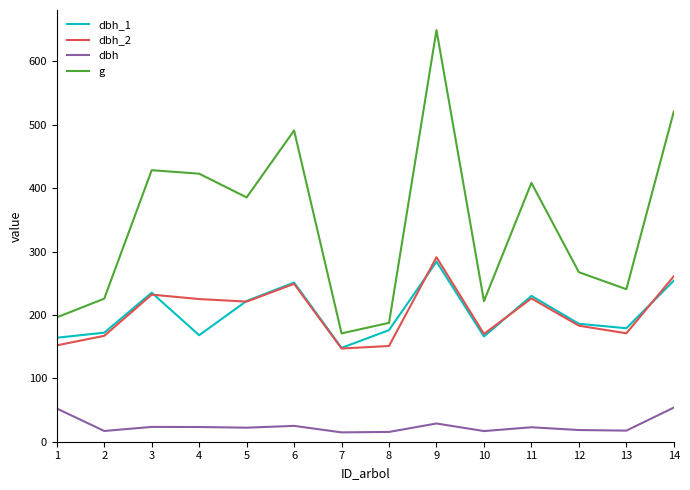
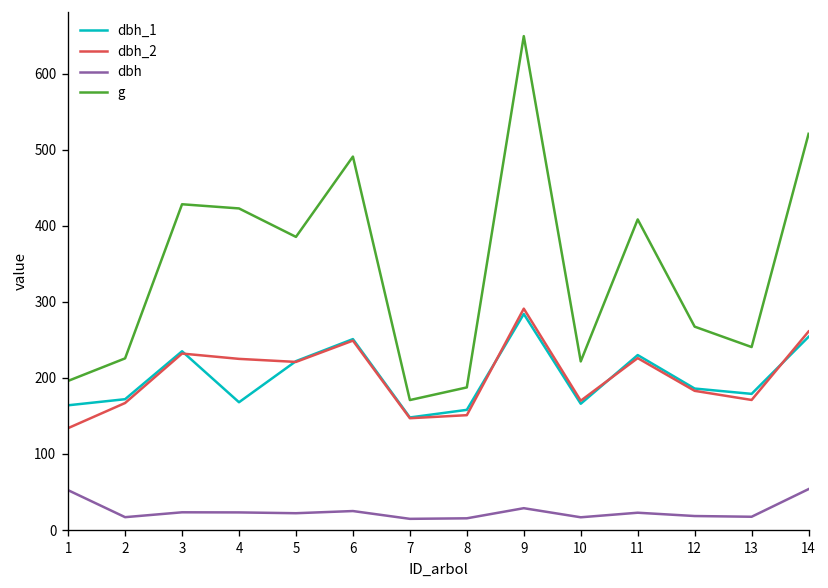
dbh_2, 1: 150 -> 130
dbh_1, 8: 180 -> 160
